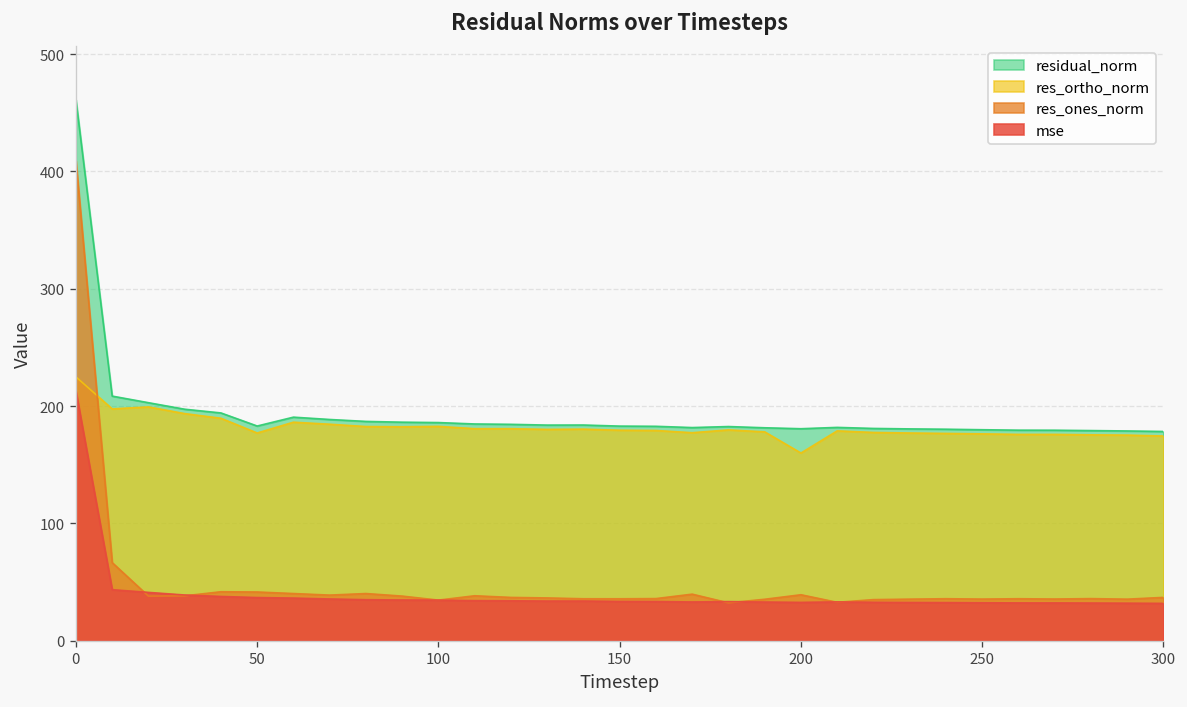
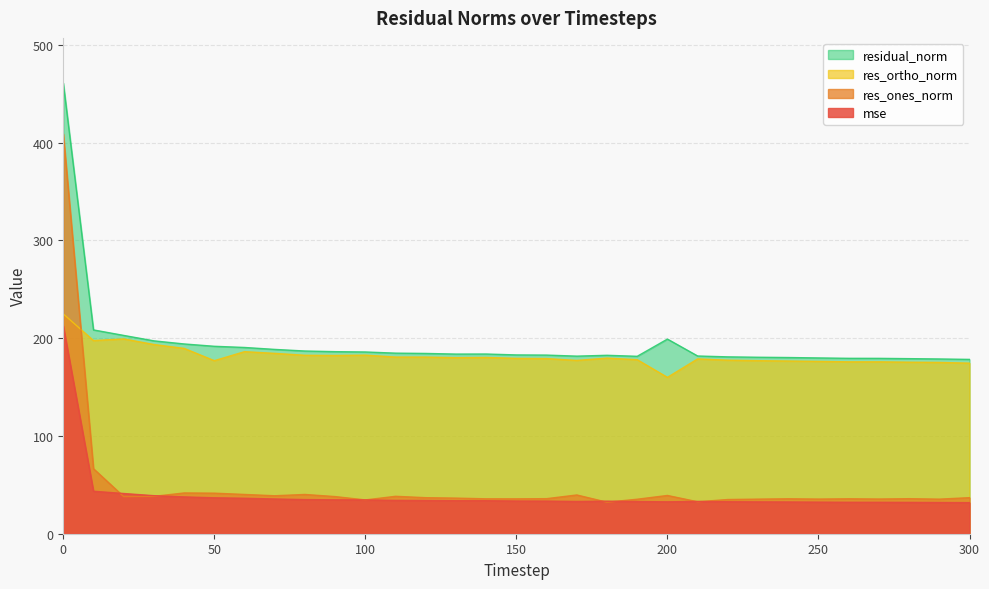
residual_norm, 50: 180 -> 190
residual_norm, 200: 180 -> 200
